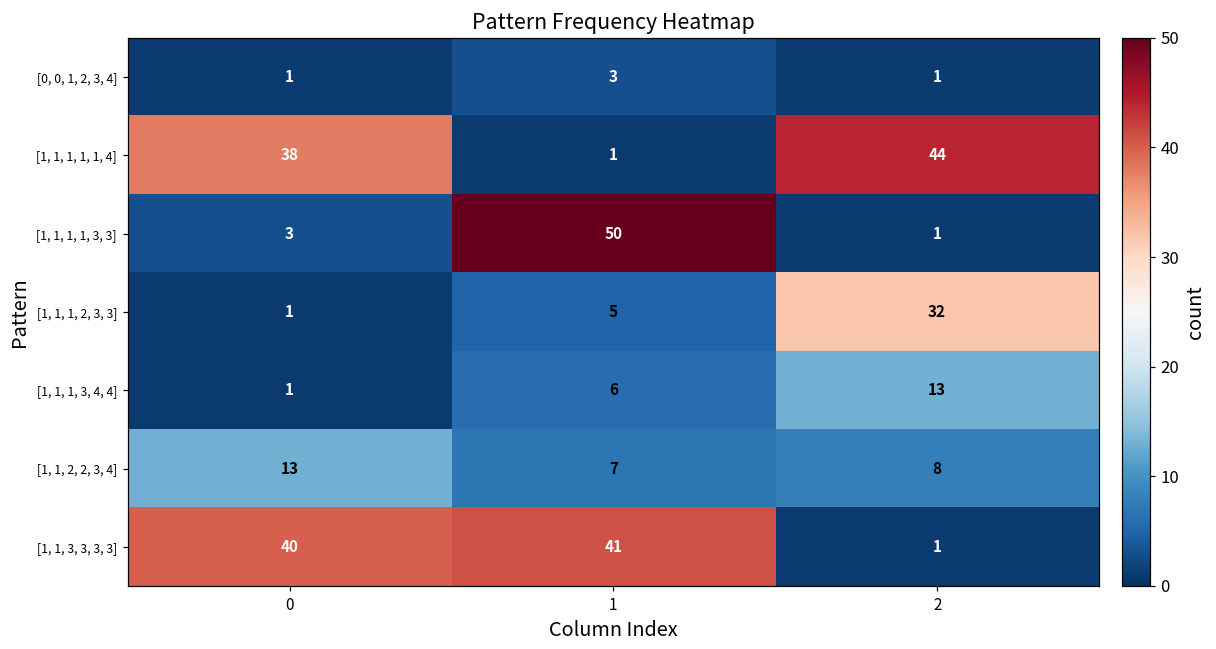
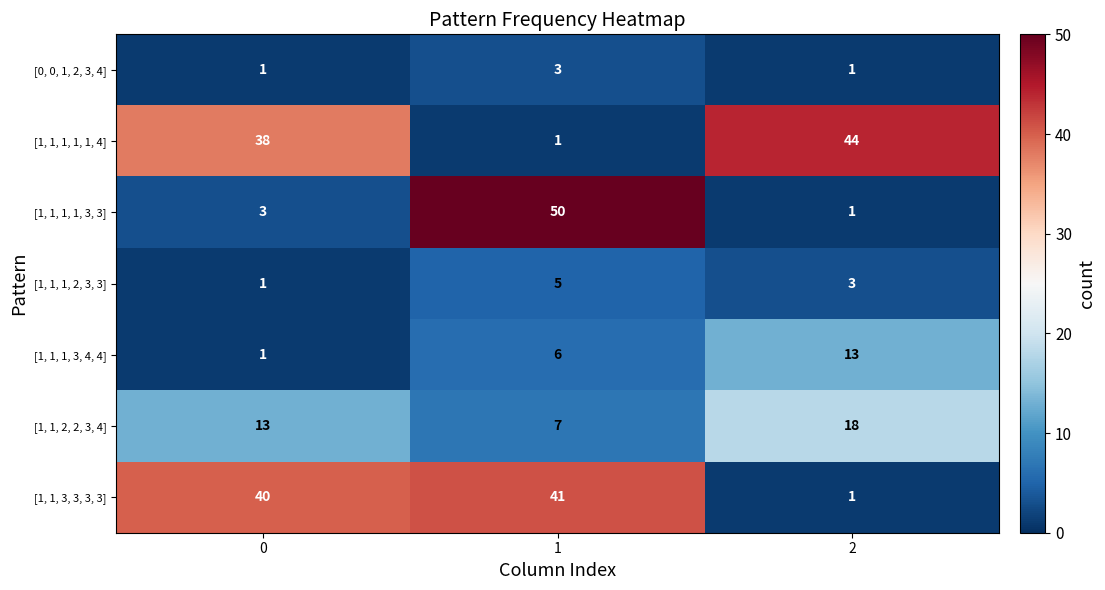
[1, 1, 1, 2, 3, 3], 2: 32 -> 3
[1, 1, 2, 2, 3, 4], 2: 8 -> 18
